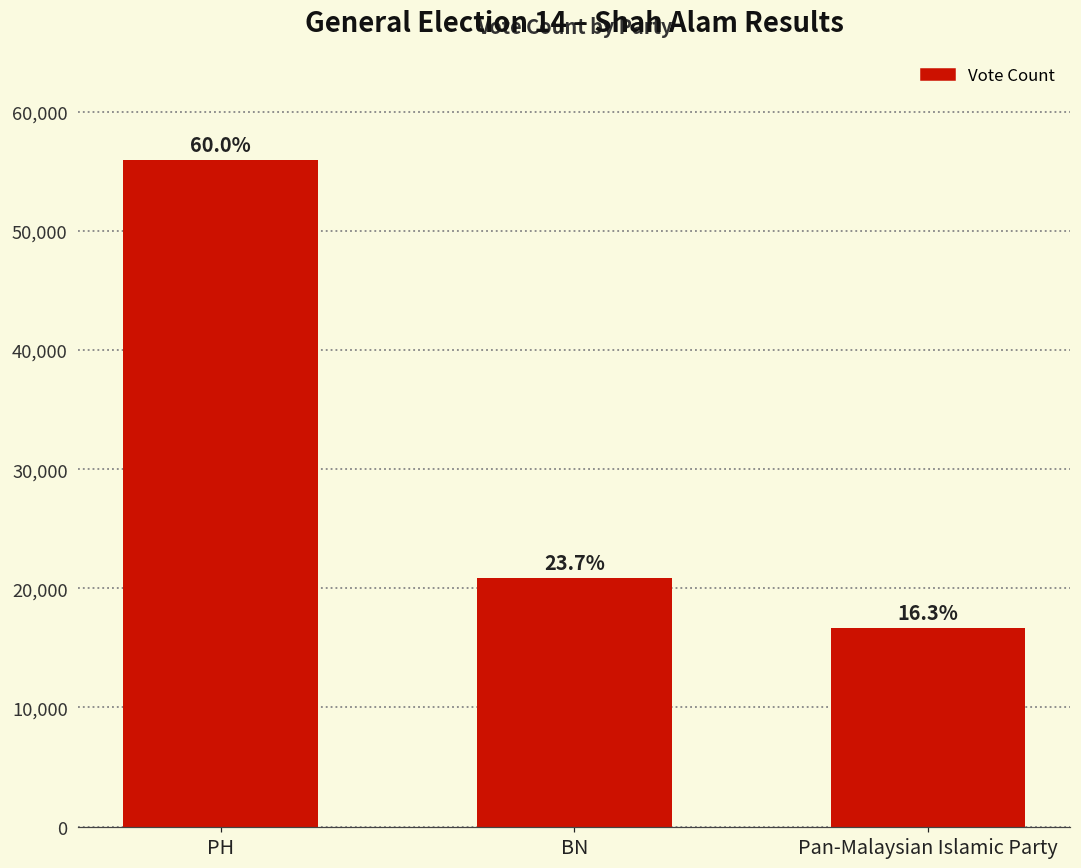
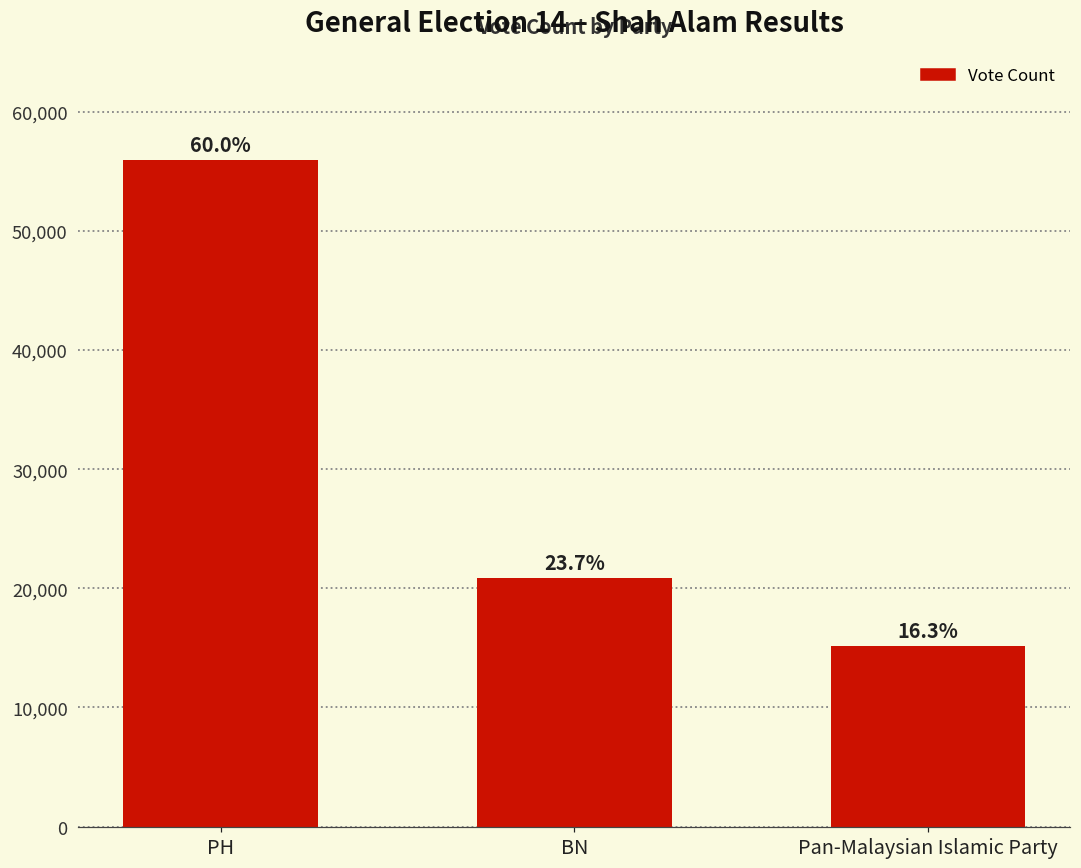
Pan-Malaysian Islamic Party: 16,700 -> 15,200
